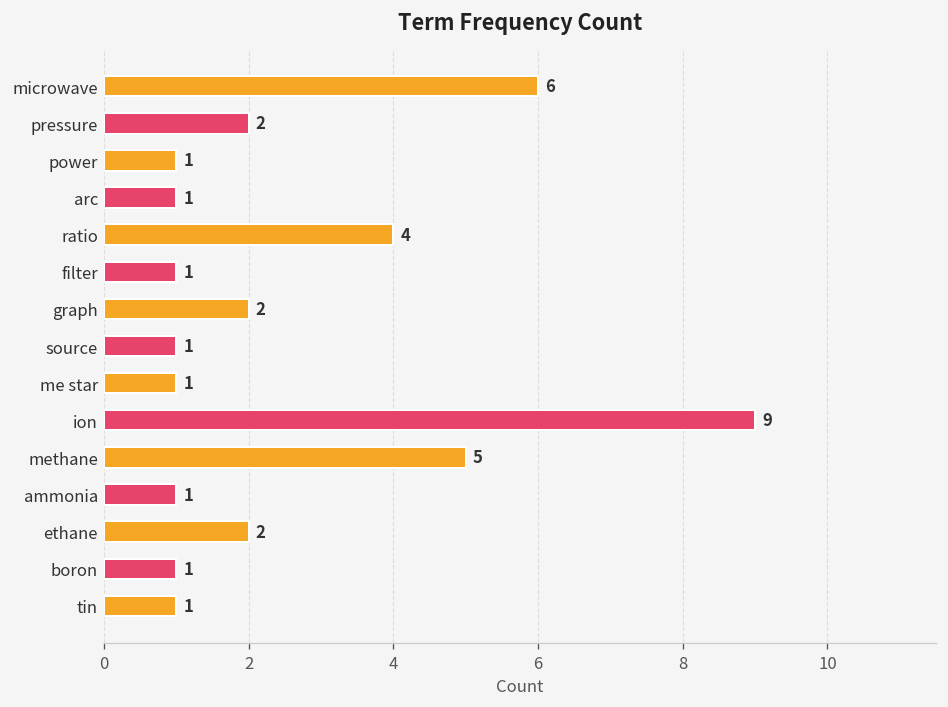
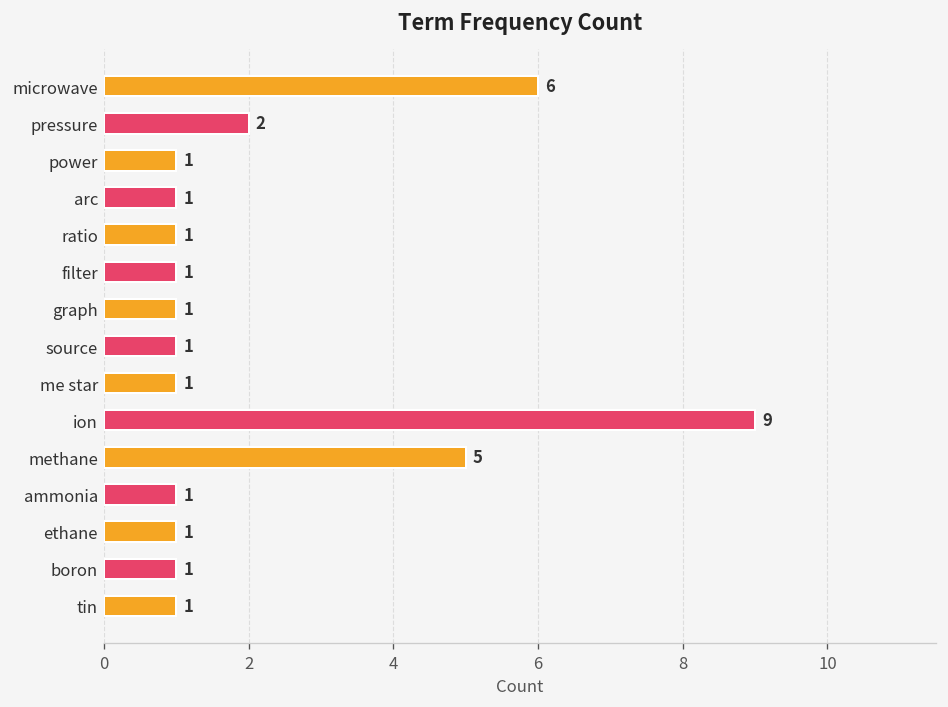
ratio: 4 -> 1
graph: 2 -> 1
ethane: 2 -> 1
